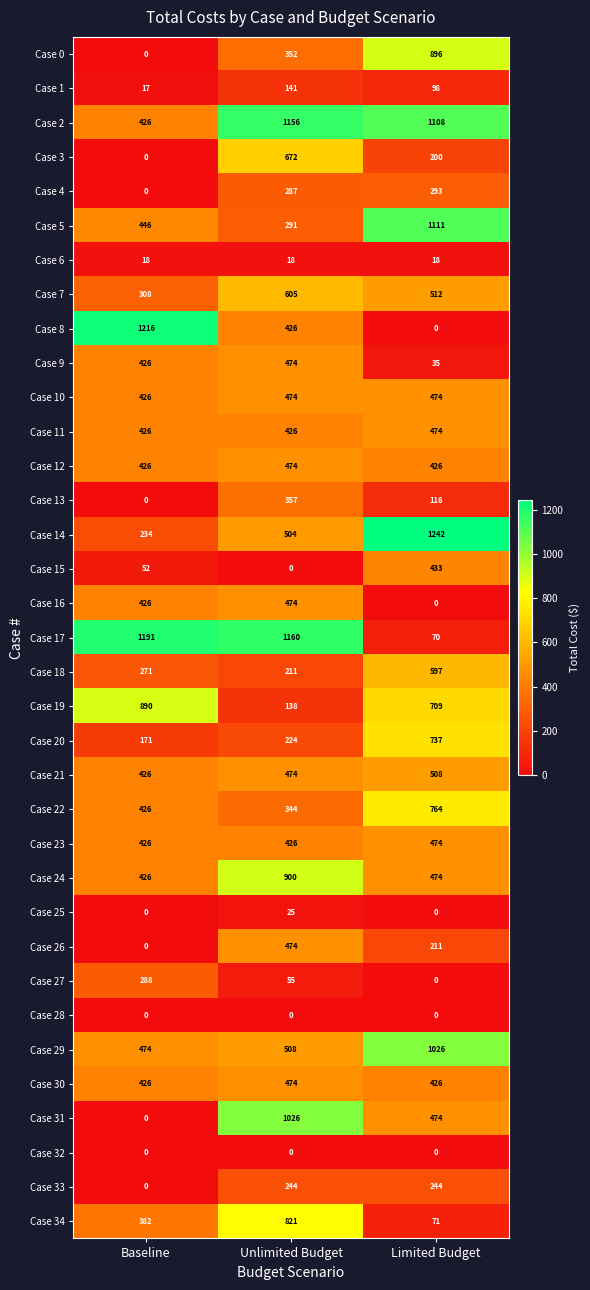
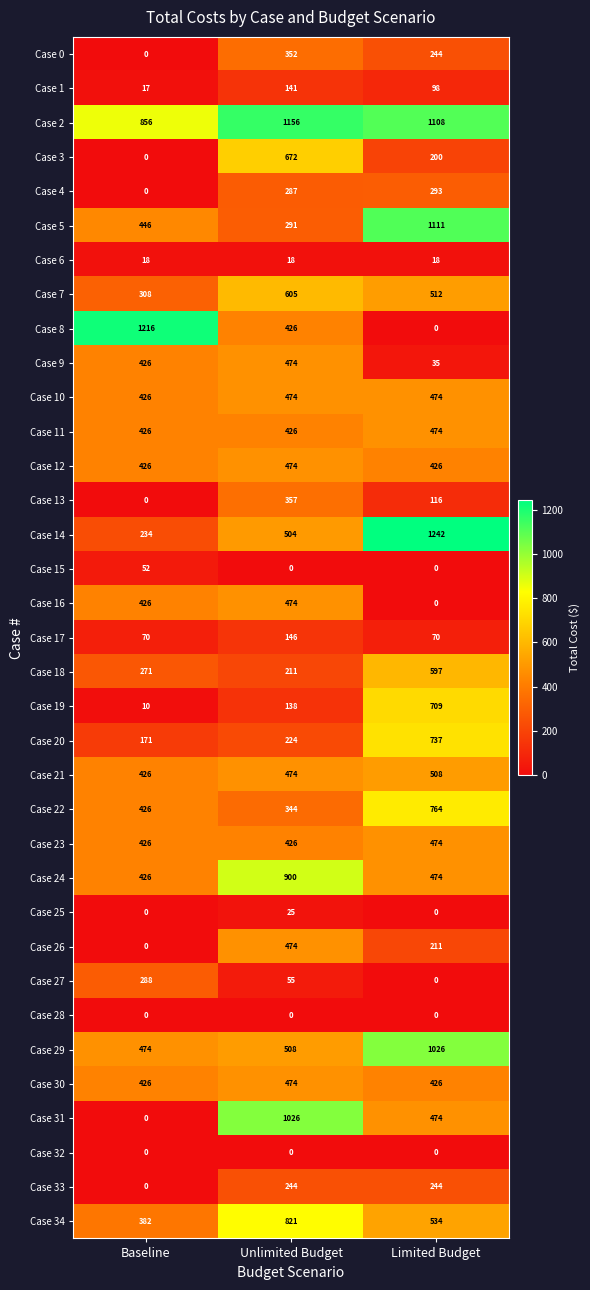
Case 0, Limited Budget: 896 -> 244
Case 2, Baseline: 426 -> 856
Case 15, Limited Budget: 433 -> 0
Case 17, Baseline: 1191 -> 70
Case 17, Unlimited Budget: 1160 -> 146
Case 19, Baseline: 890 -> 10
Case 34, Limited Budget: 71 -> 534
